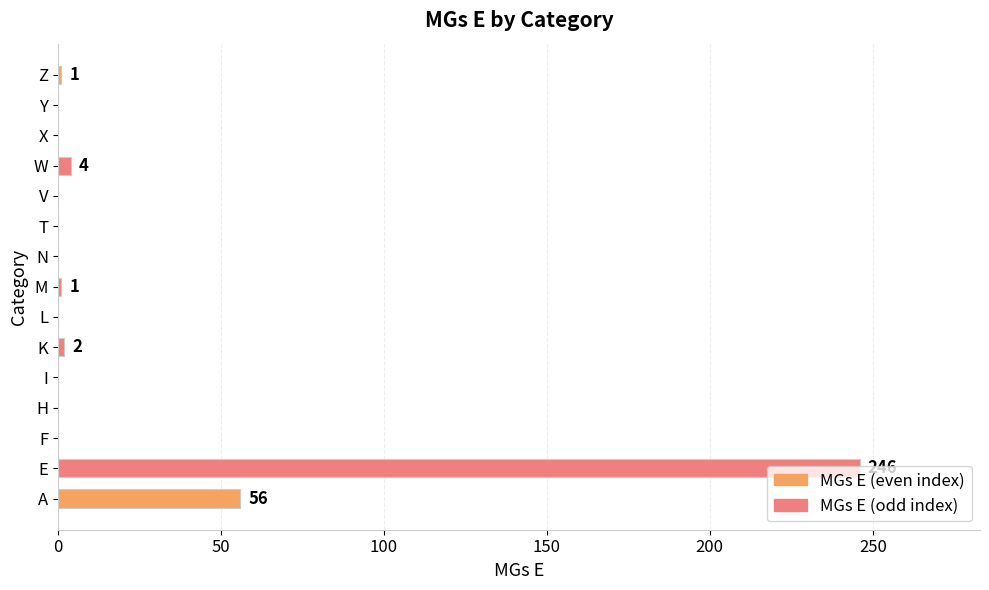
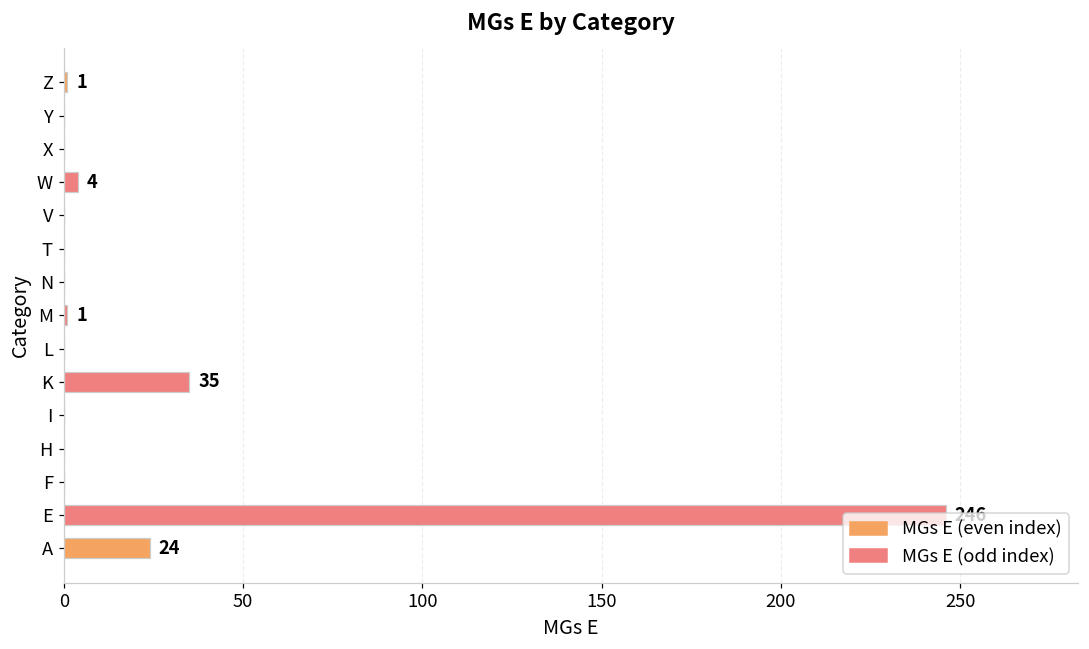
K: 2 -> 35
A: 56 -> 24
